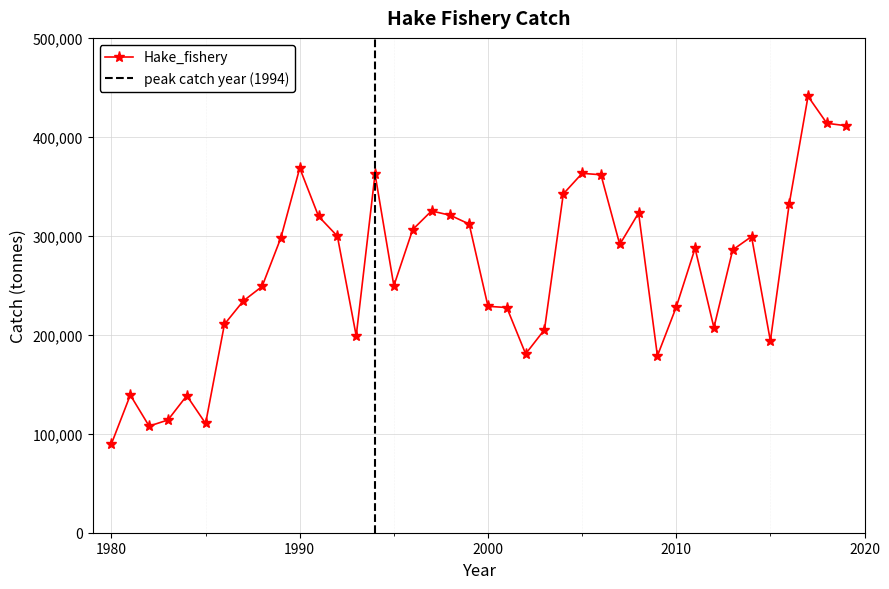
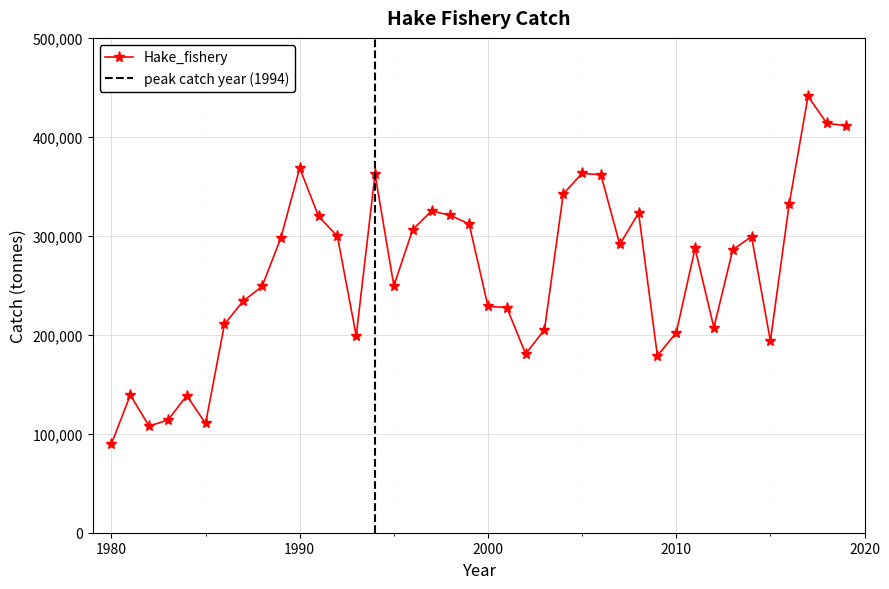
2010: 230,000 -> 200,000
